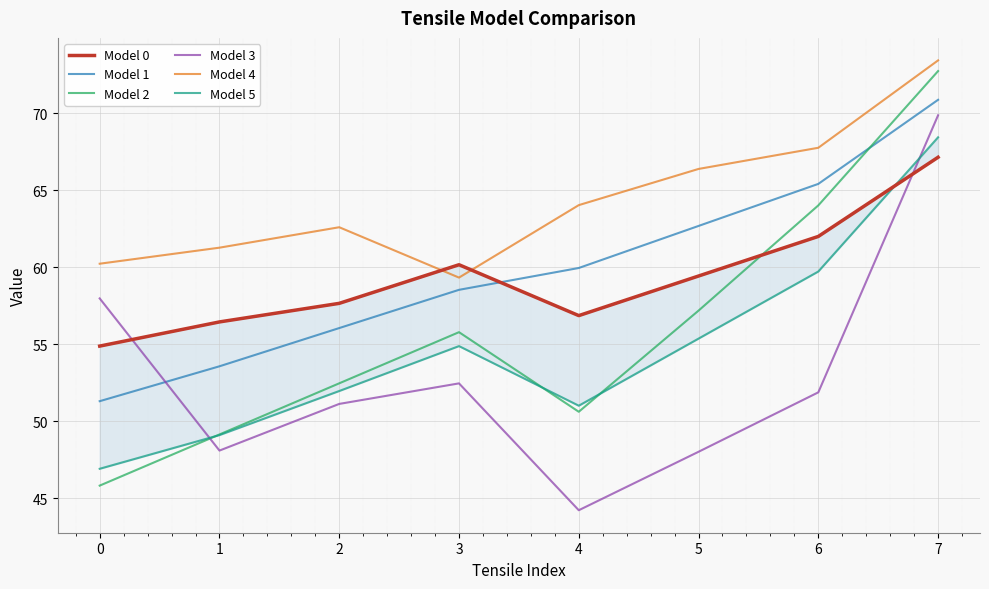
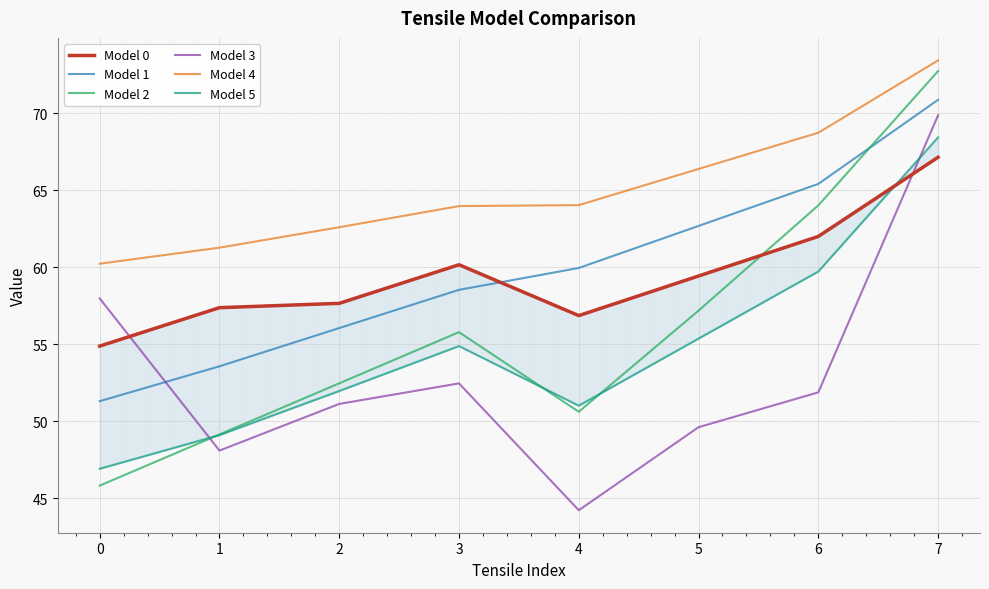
Model 0, 1: 56.5 -> 57.4
Model 4, 3: 59.3 -> 64.0
Model 3, 5: 48.0 -> 49.6
Model 4, 6: 67.8 -> 68.7
